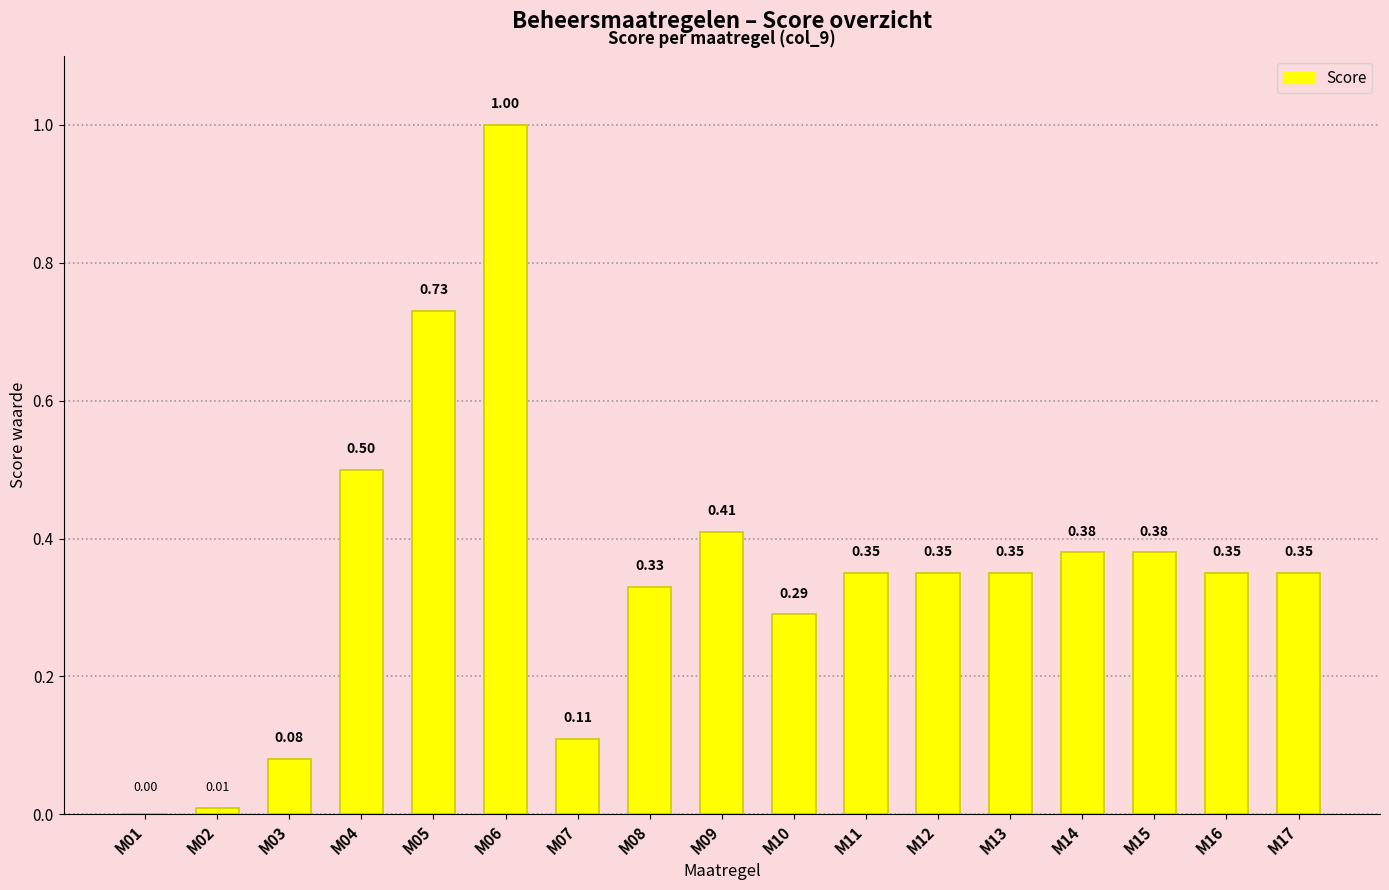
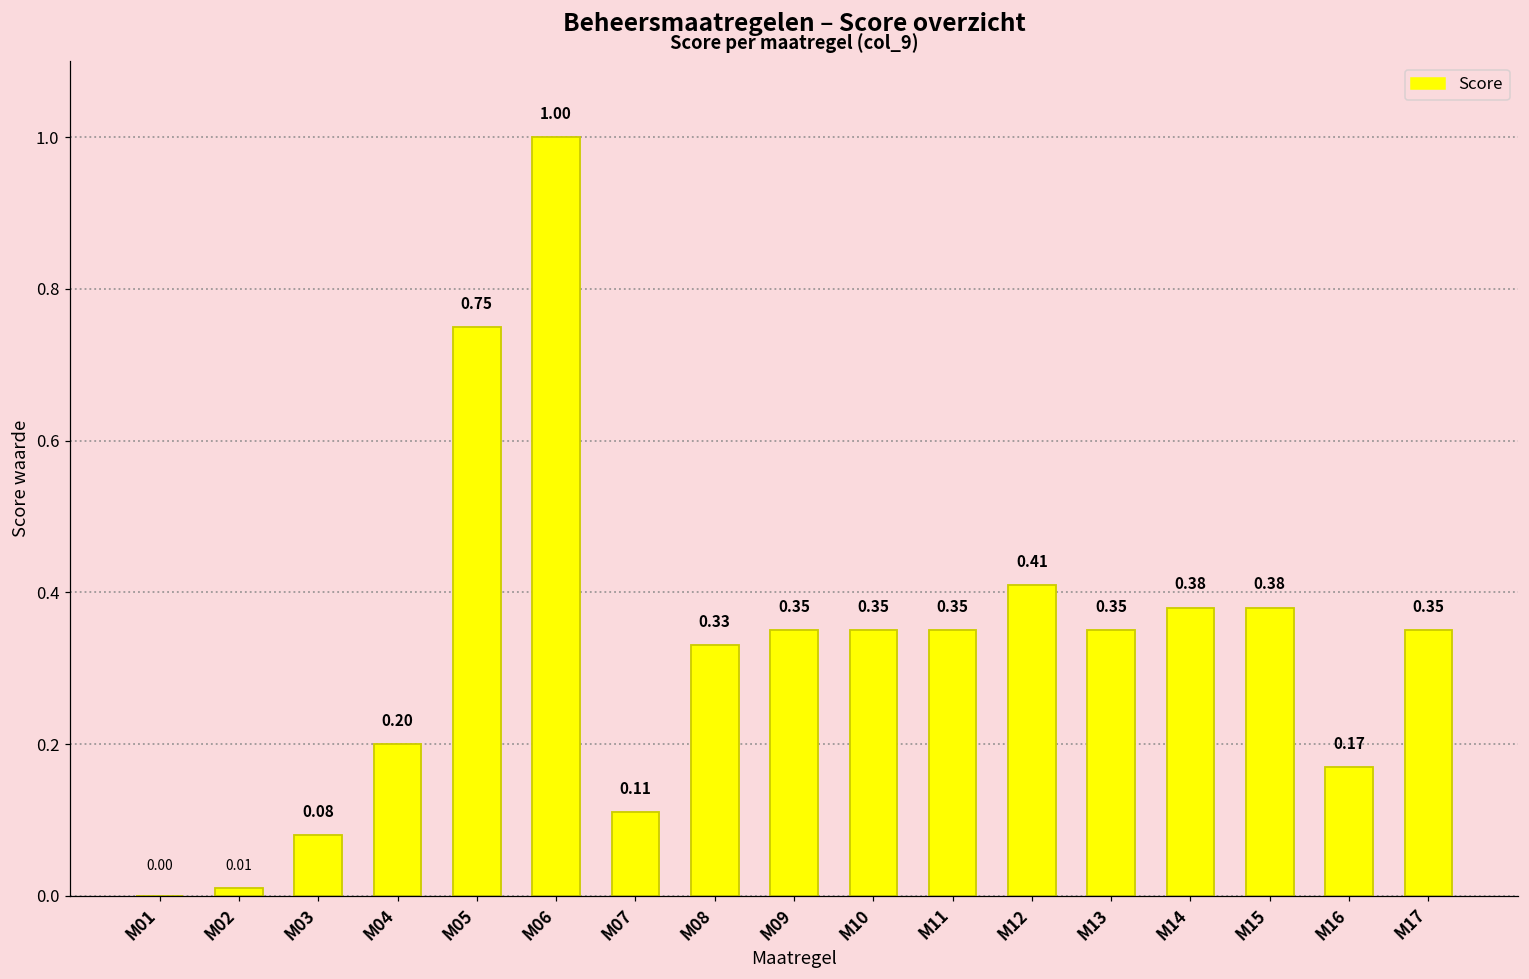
M04: 0.50 -> 0.20
M05: 0.73 -> 0.75
M09: 0.41 -> 0.35
M10: 0.29 -> 0.35
M12: 0.35 -> 0.41
M16: 0.35 -> 0.17
